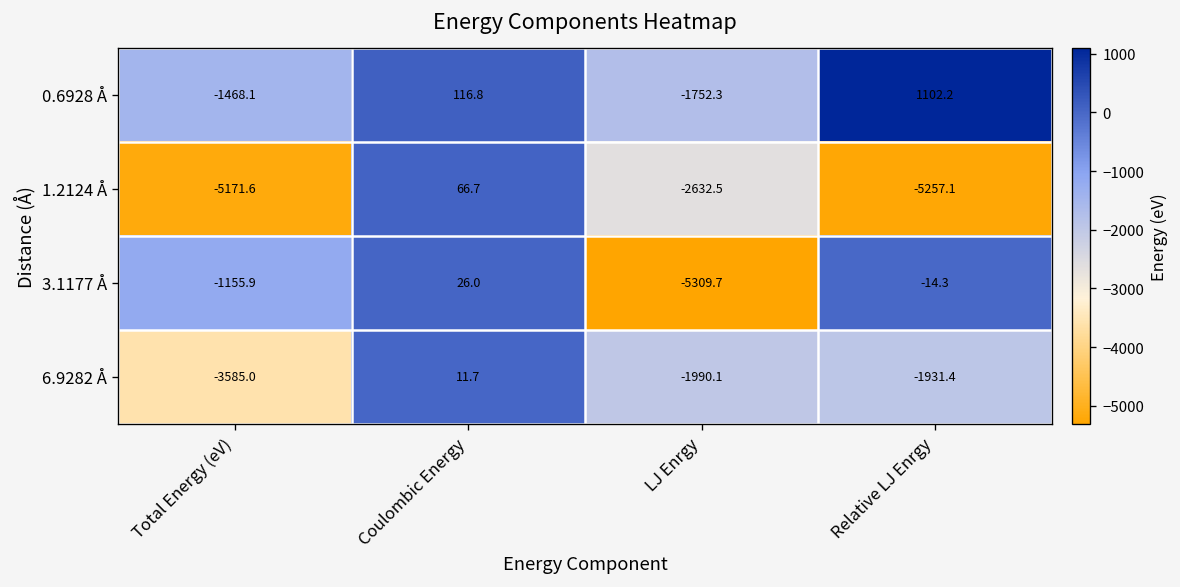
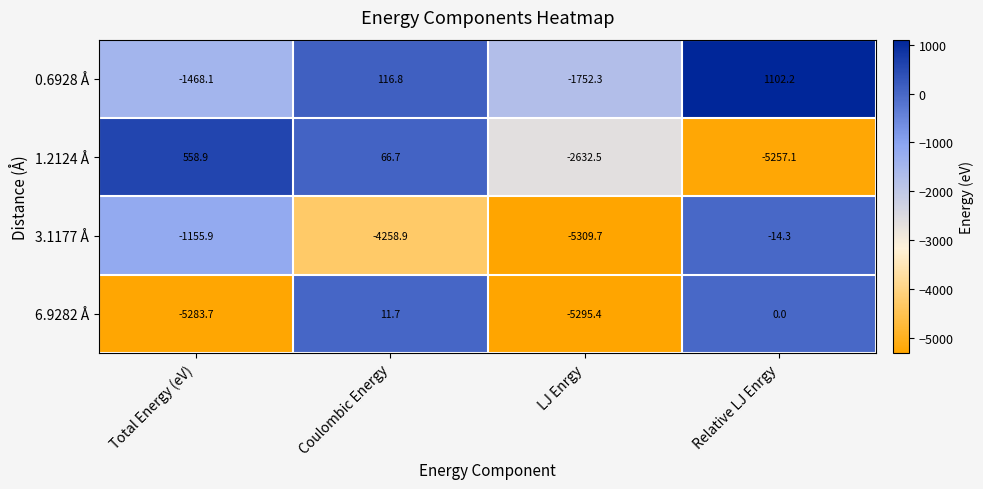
1.2124 Å, Total Energy (eV): -5171.6 -> 558.9
3.1177 Å, Coulombic Energy: 26.0 -> -4258.9
6.9282 Å, Total Energy (eV): -3585.0 -> -5283.7
6.9282 Å, LJ Enrgy: -1990.1 -> -5295.4
6.9282 Å, Relative LJ Enrgy: -1931.4 -> 0.0
